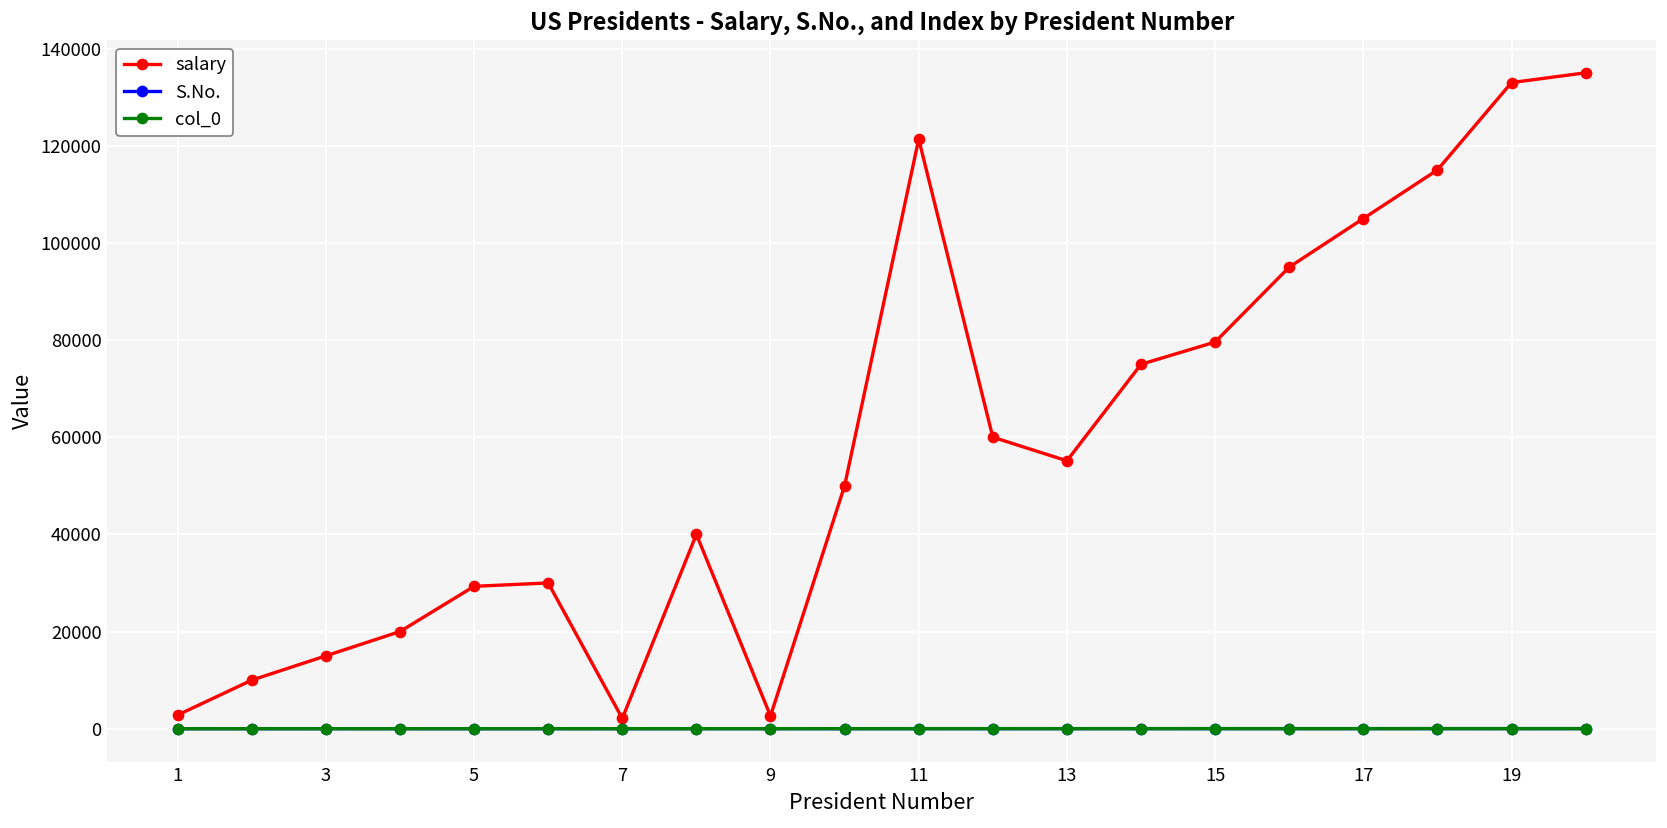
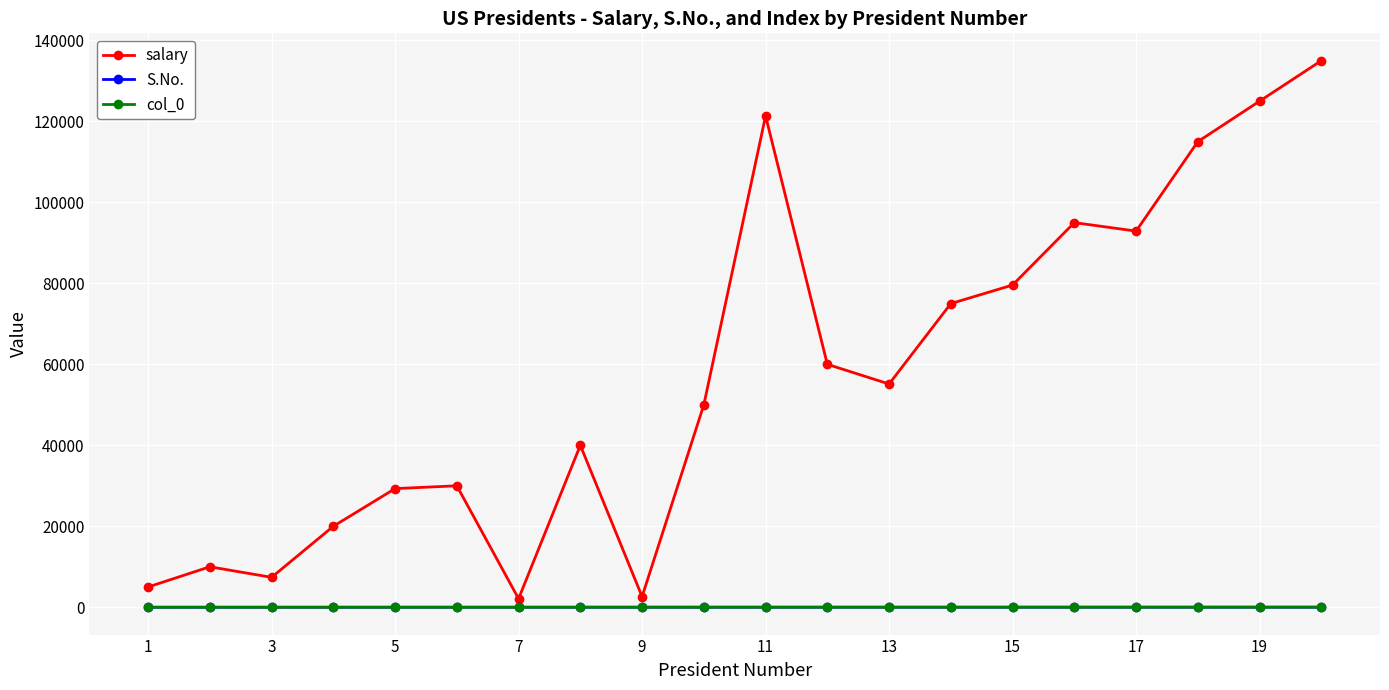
salary, 1: 3000 -> 5000
salary, 3: 15000 -> 7000
salary, 17: 105000 -> 93000
salary, 19: 133000 -> 125000
